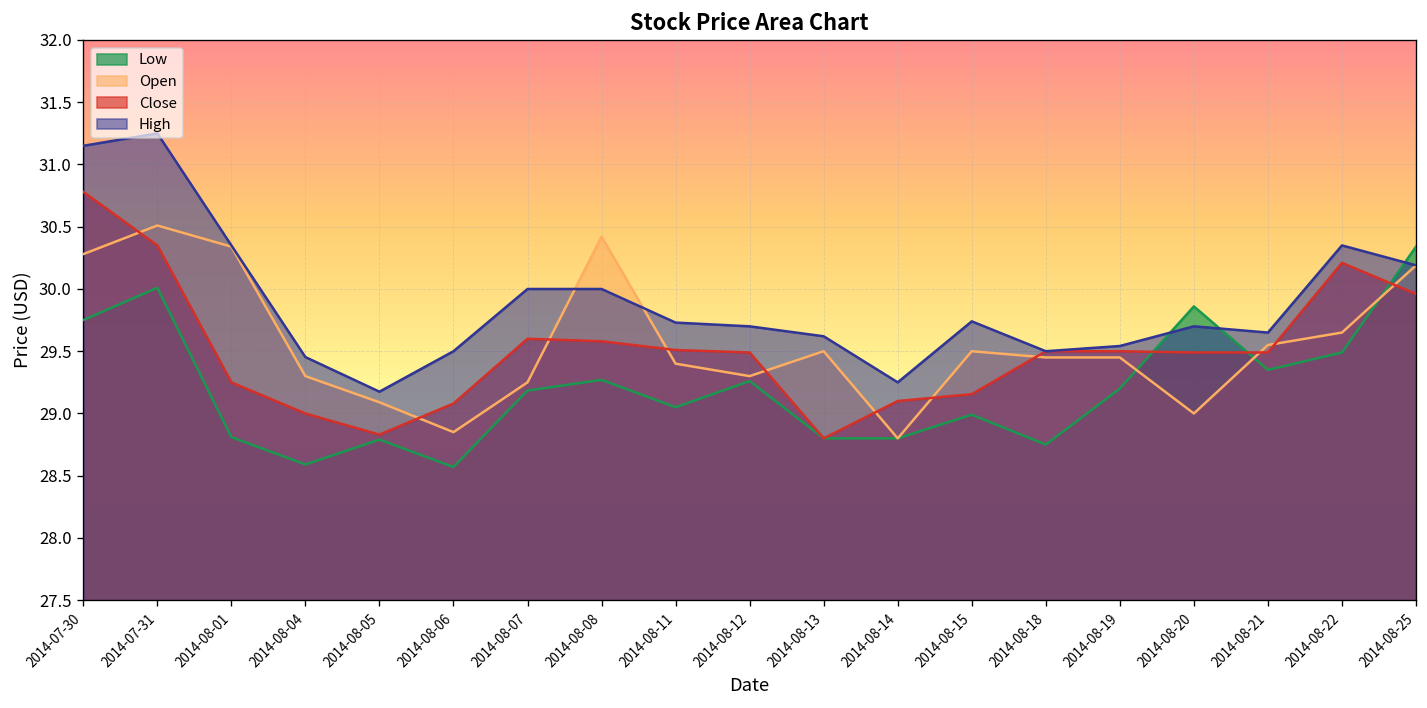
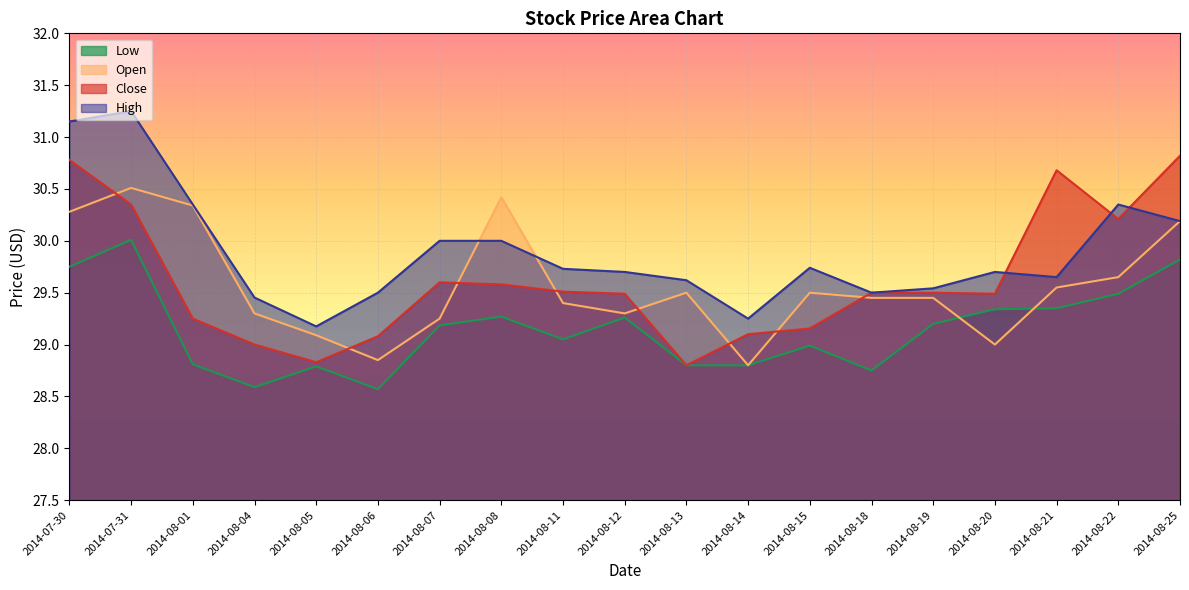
Low, 2014-08-20: 29.86 -> 29.34
Close, 2014-08-21: 29.49 -> 30.68
Low, 2014-08-25: 30.34 -> 29.82
Close, 2014-08-25: 29.96 -> 30.82
